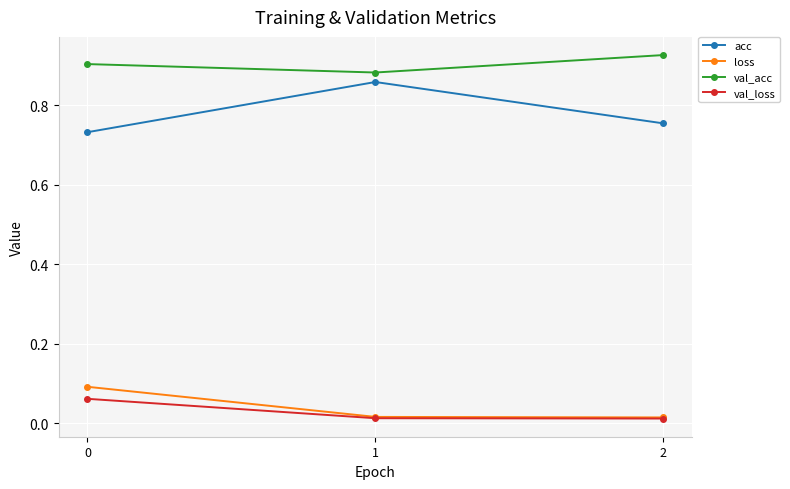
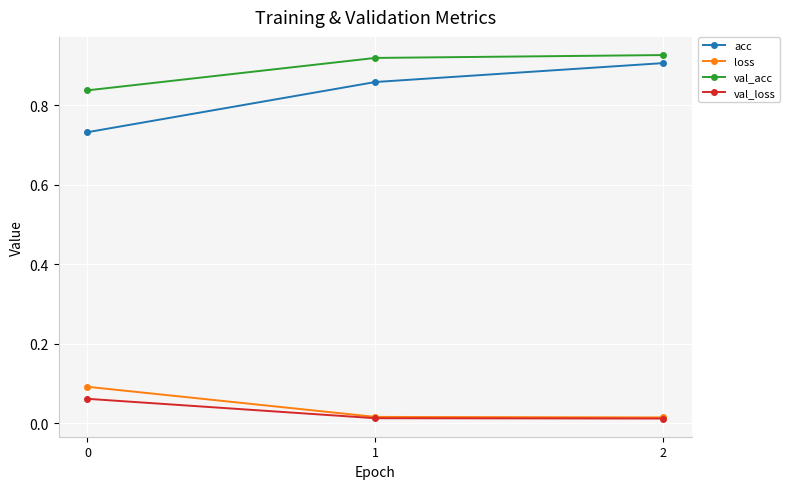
val_acc, 0: 0.90 -> 0.84
val_acc, 1: 0.88 -> 0.92
acc, 2: 0.75 -> 0.91
